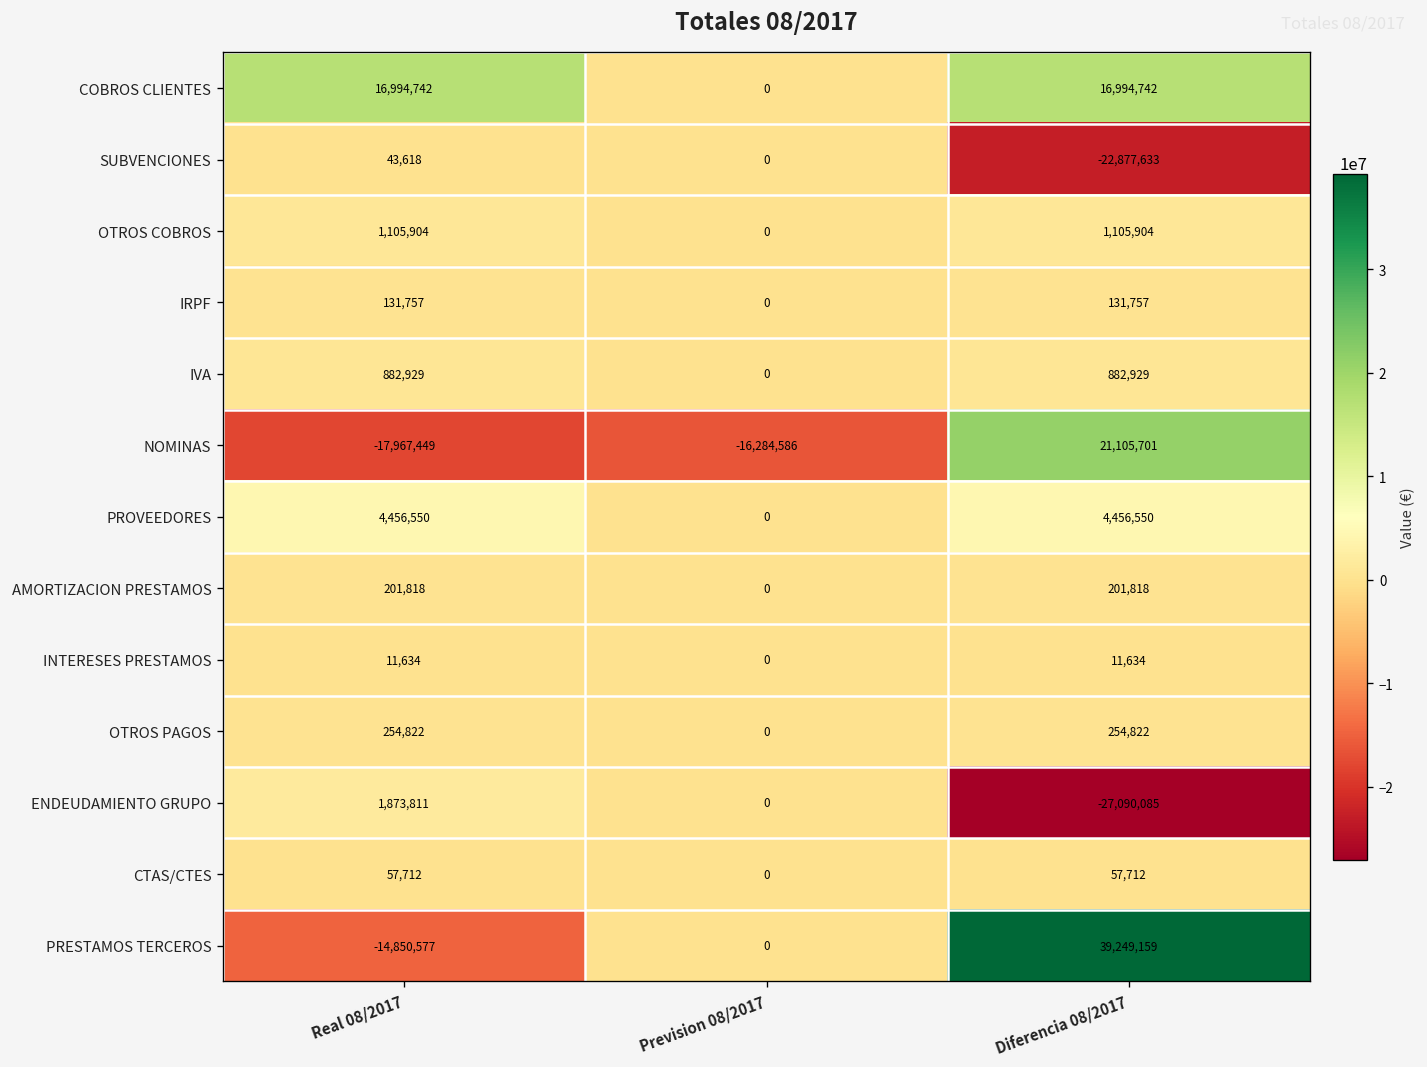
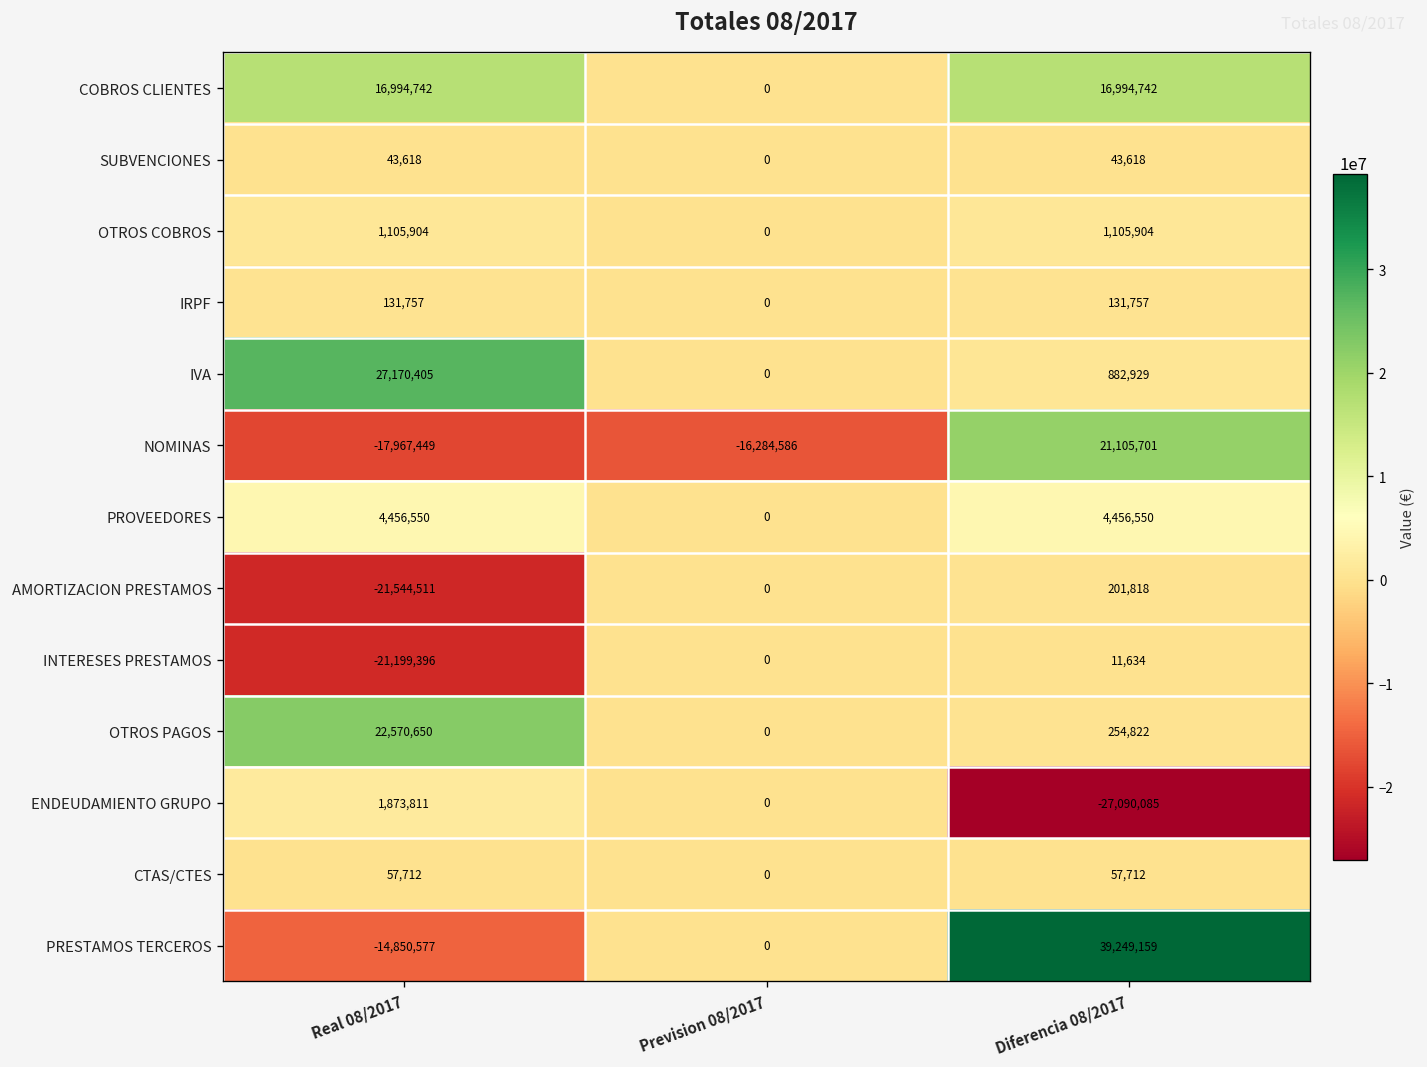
SUBVENCIONES, Diferencia 08/2017: -22,877,633 -> 43,618
IVA, Real 08/2017: 882,929 -> 27,170,405
AMORTIZACION PRESTAMOS, Real 08/2017: 201,818 -> -21,544,511
INTERESES PRESTAMOS, Real 08/2017: 11,634 -> -21,199,396
OTROS PAGOS, Real 08/2017: 254,822 -> 22,570,650
